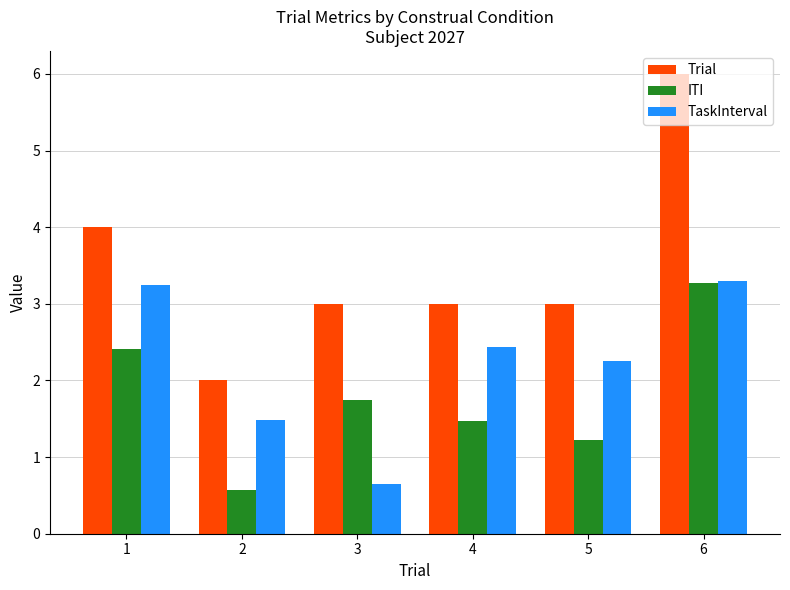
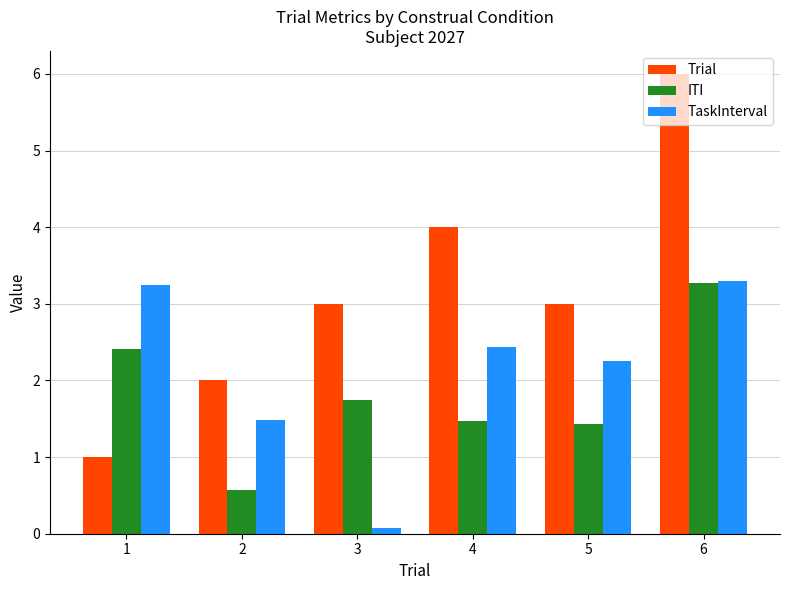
Trial, 1: 4 -> 1
TaskInterval, 3: 0.7 -> 0.1
Trial, 4: 3 -> 4
ITI, 5: 1.2 -> 1.4
